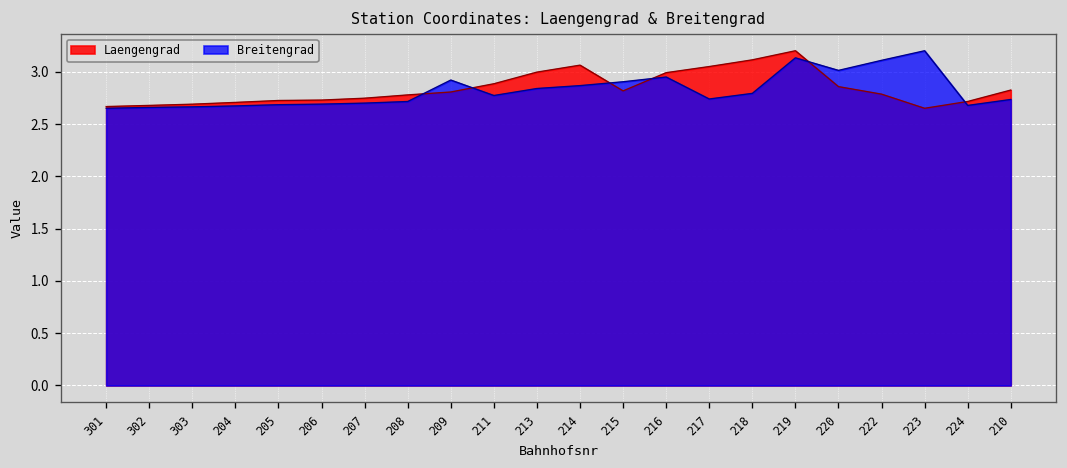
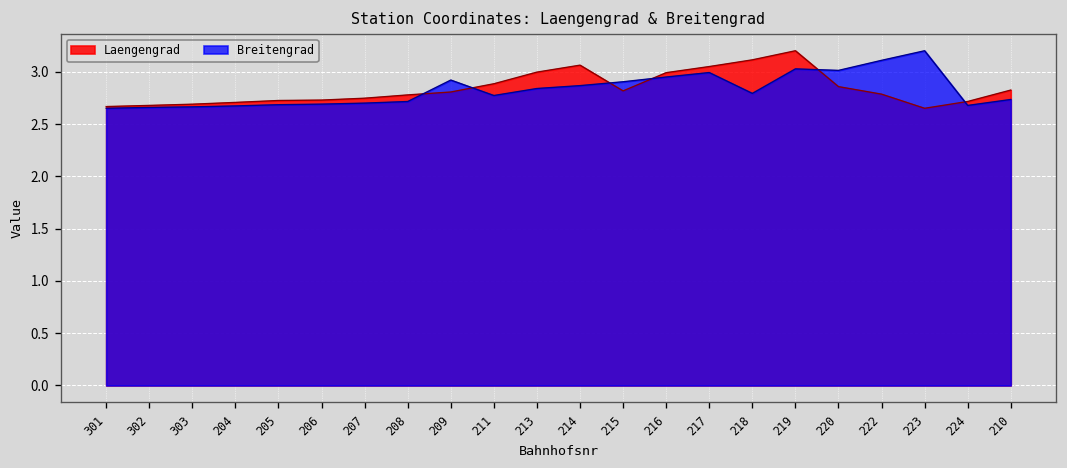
Breitengrad, 217: 2.7 -> 3.0
Breitengrad, 219: 3.1 -> 3.0
